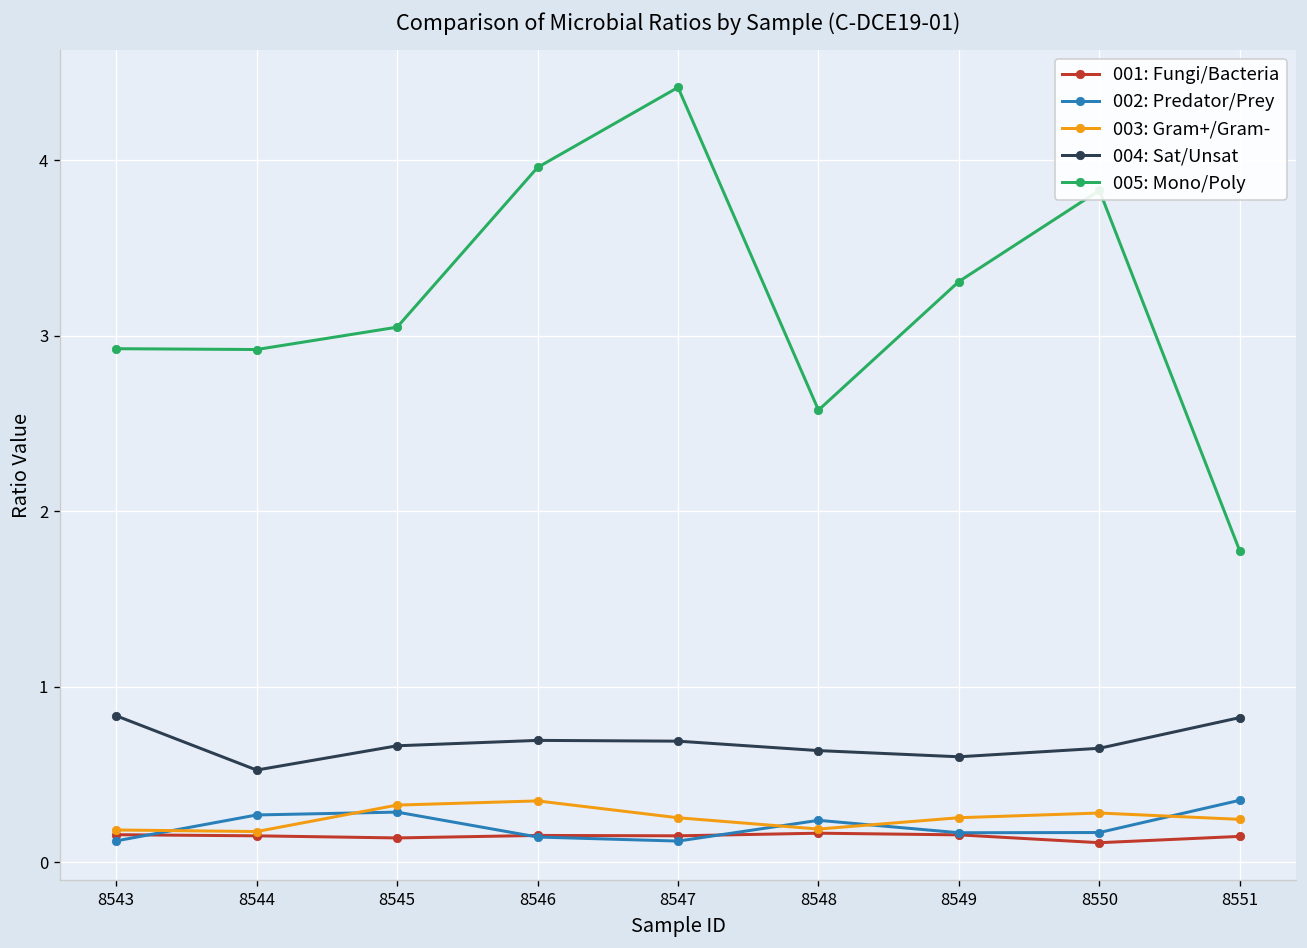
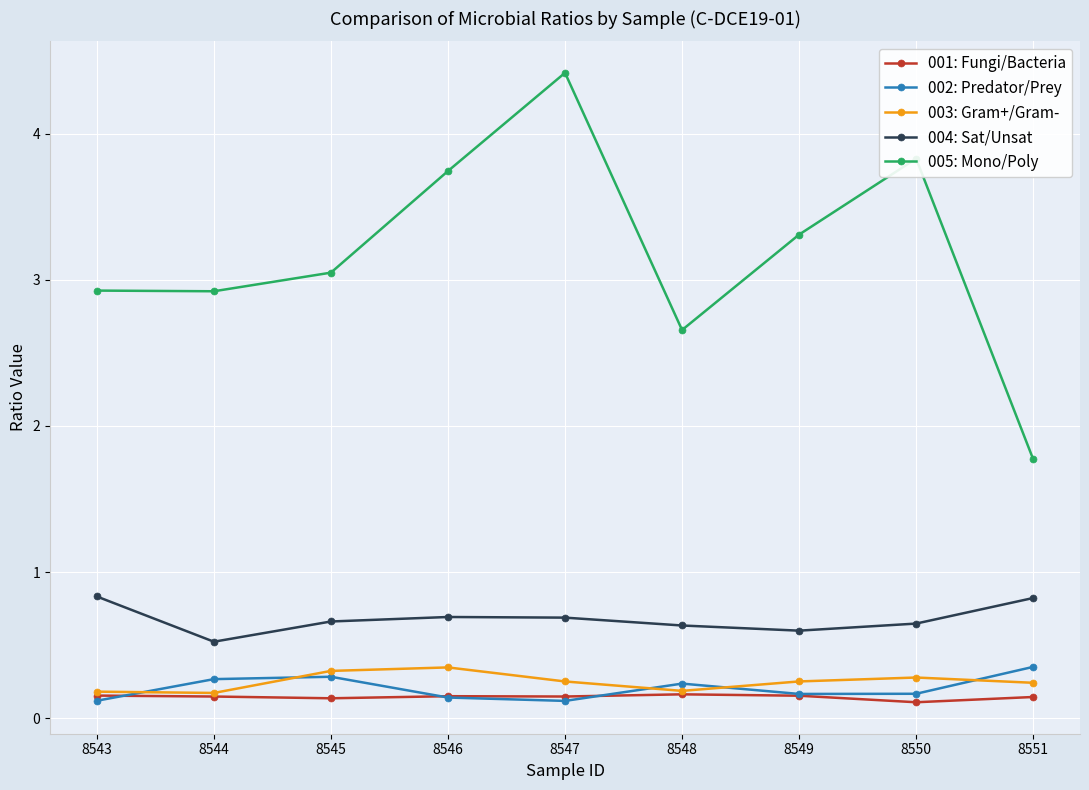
005: Mono/Poly, 8546: 3.96 -> 3.74
005: Mono/Poly, 8548: 2.58 -> 2.66
